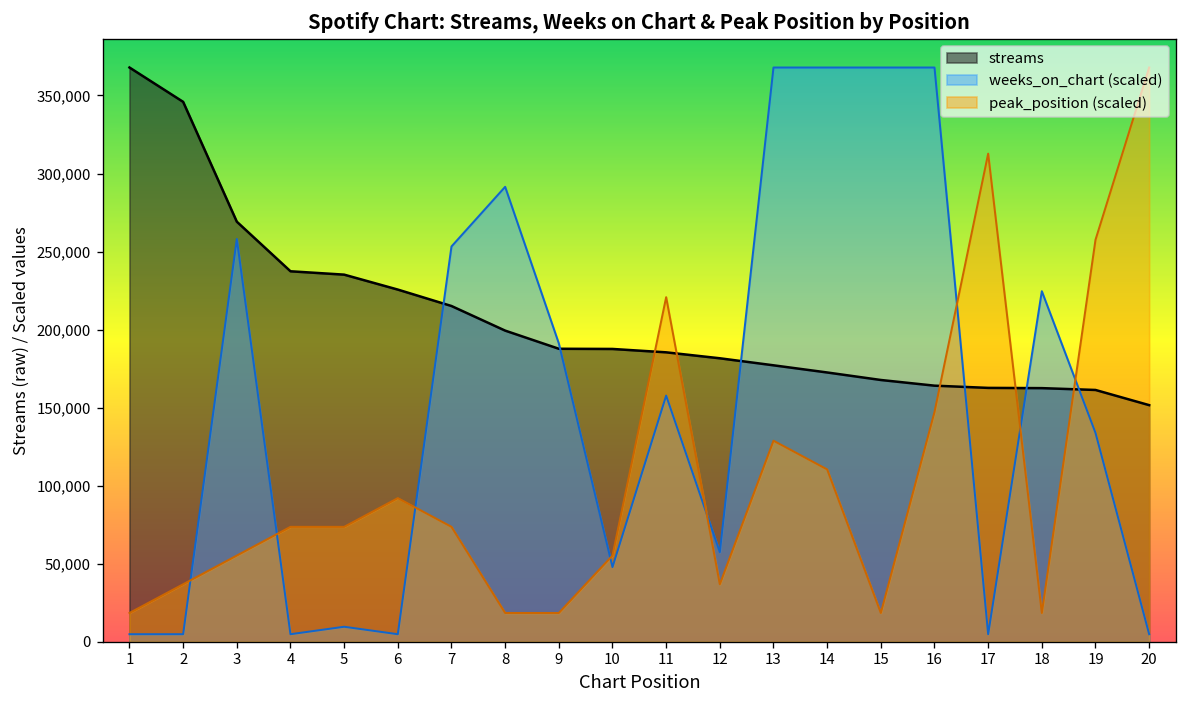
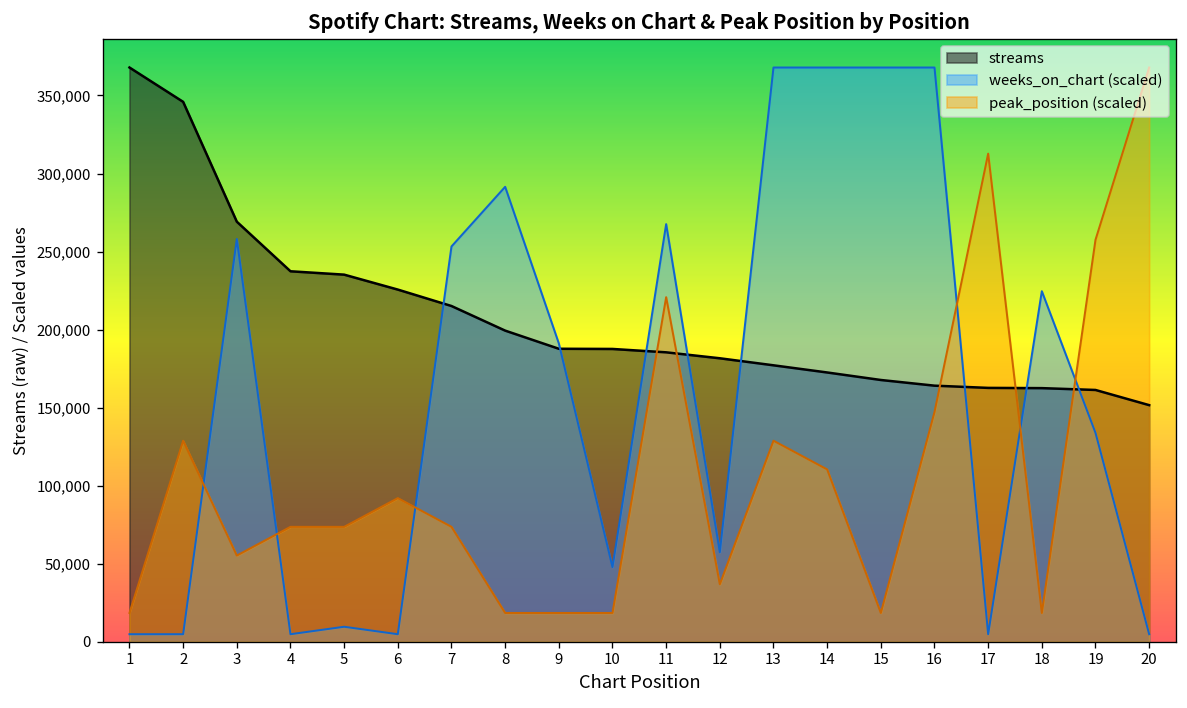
peak_position (scaled), 2: 37,000 -> 129,000
peak_position (scaled), 10: 55,000 -> 18,000
weeks_on_chart (scaled), 11: 158,000 -> 268,000
